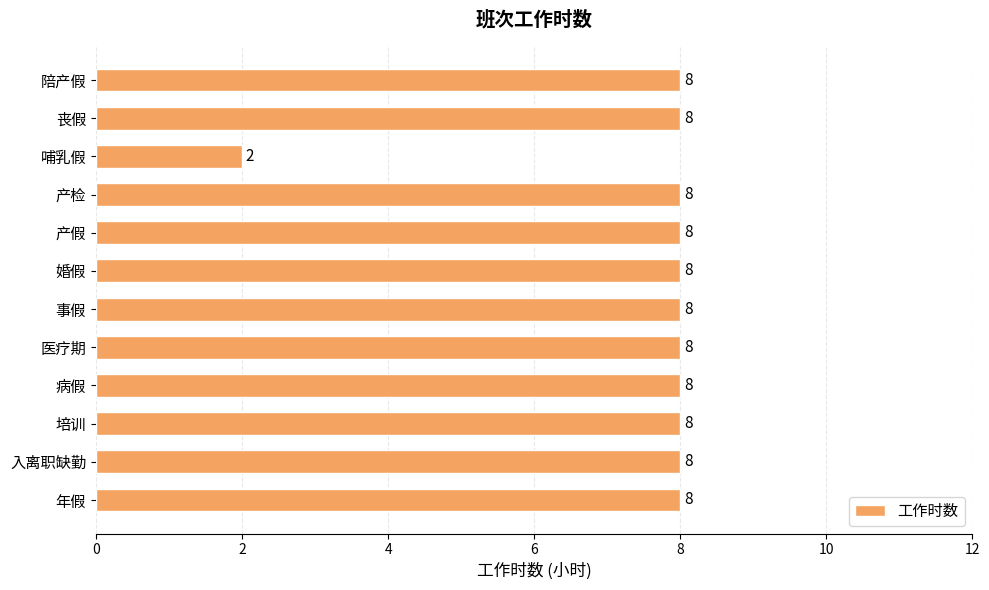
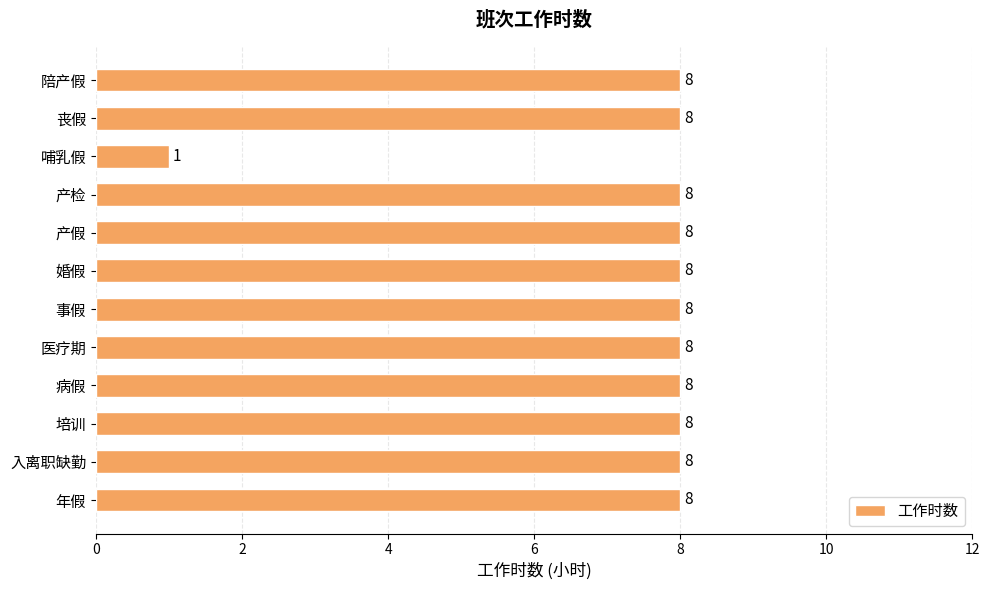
哺乳假: 2 -> 1
